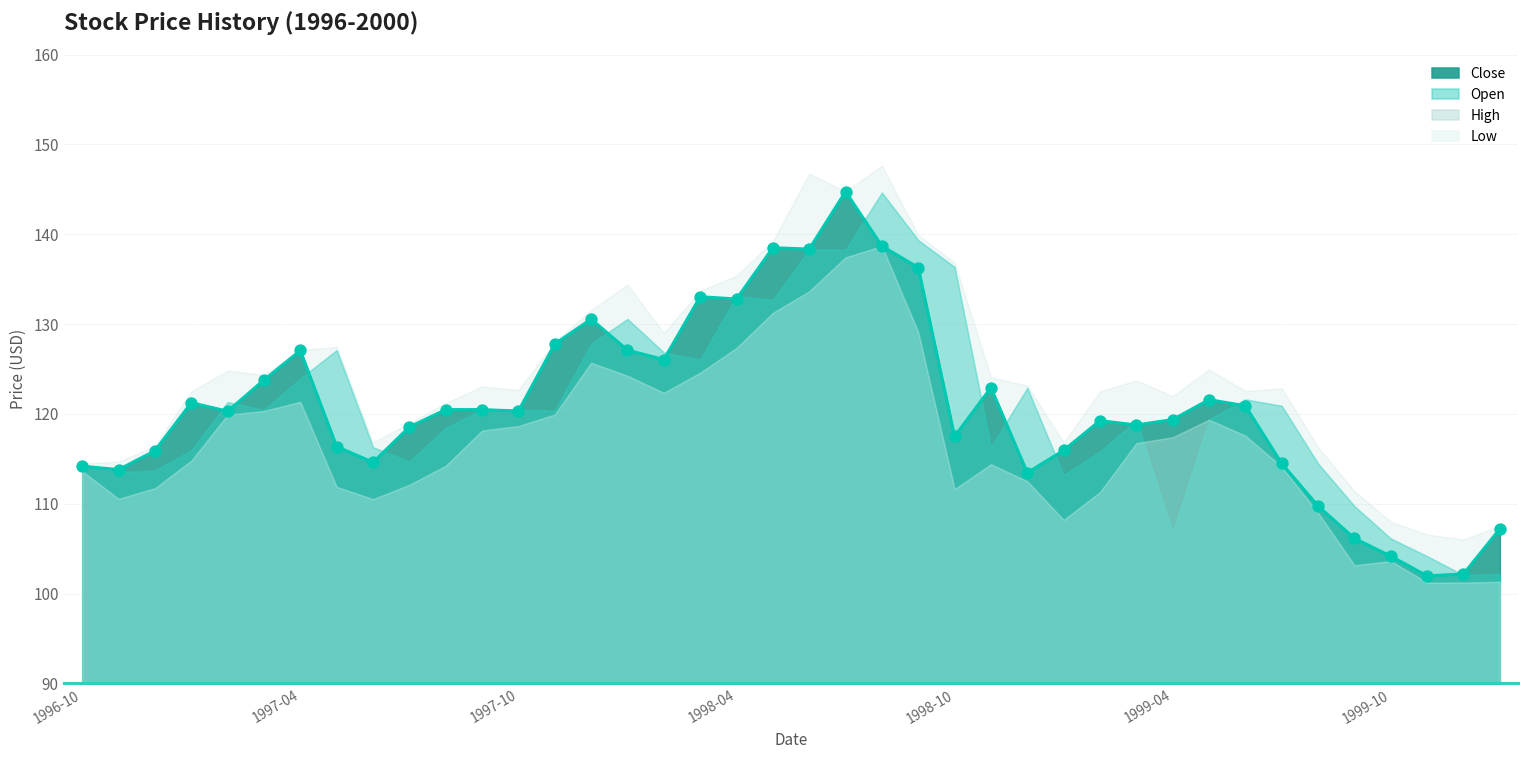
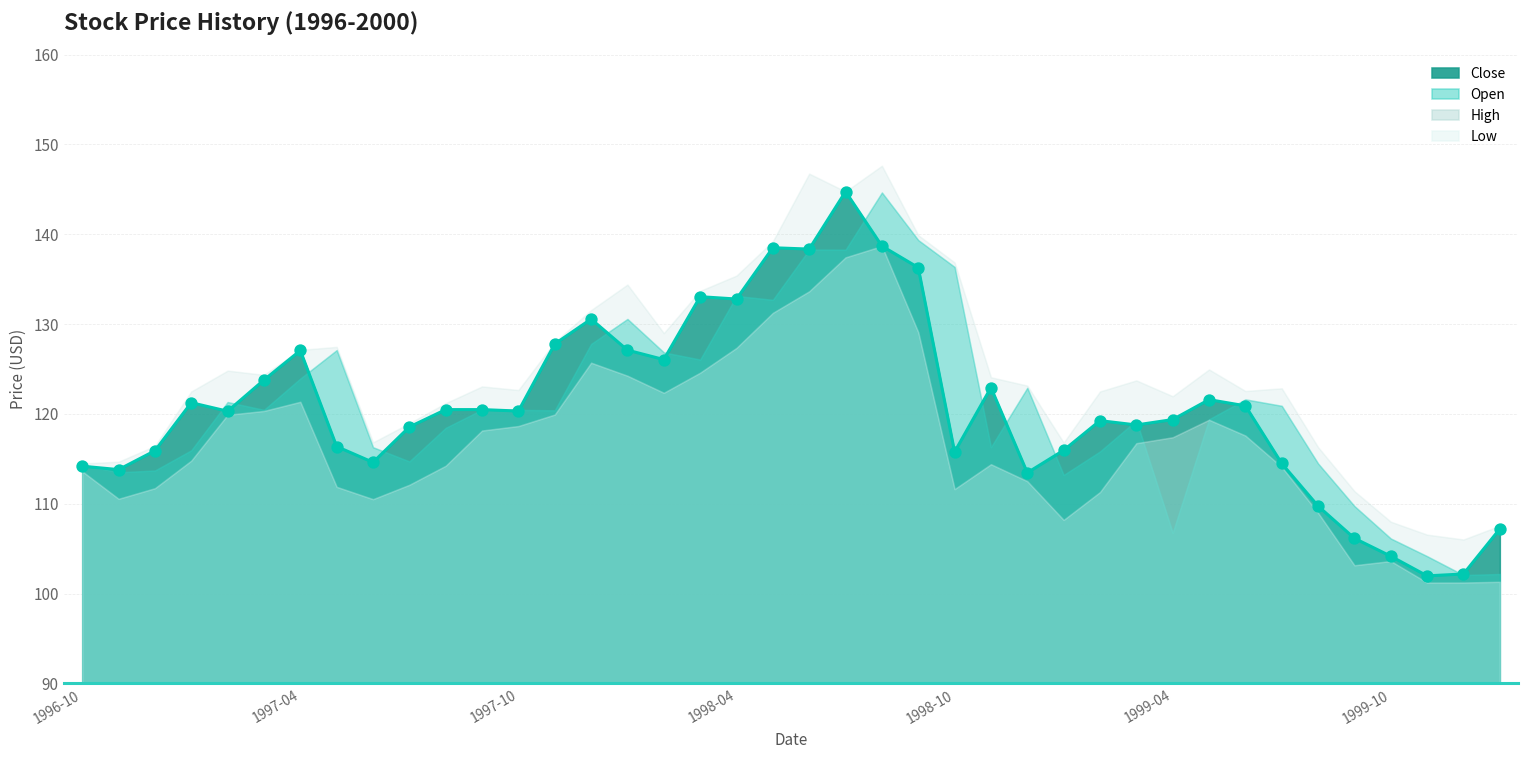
Close, 1998-10: 117 -> 116
